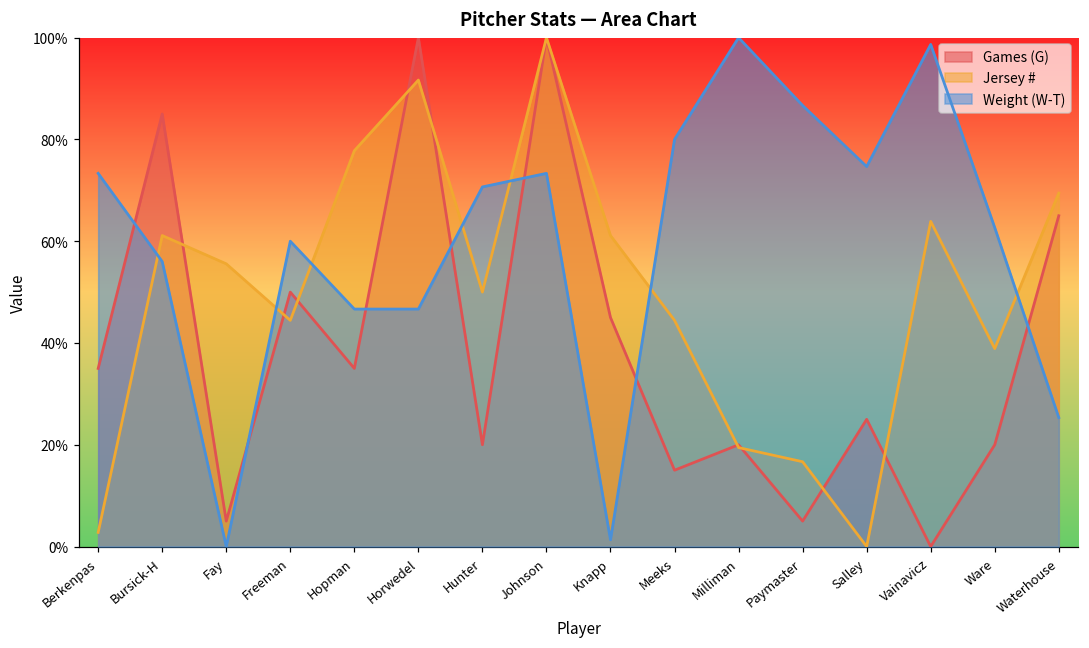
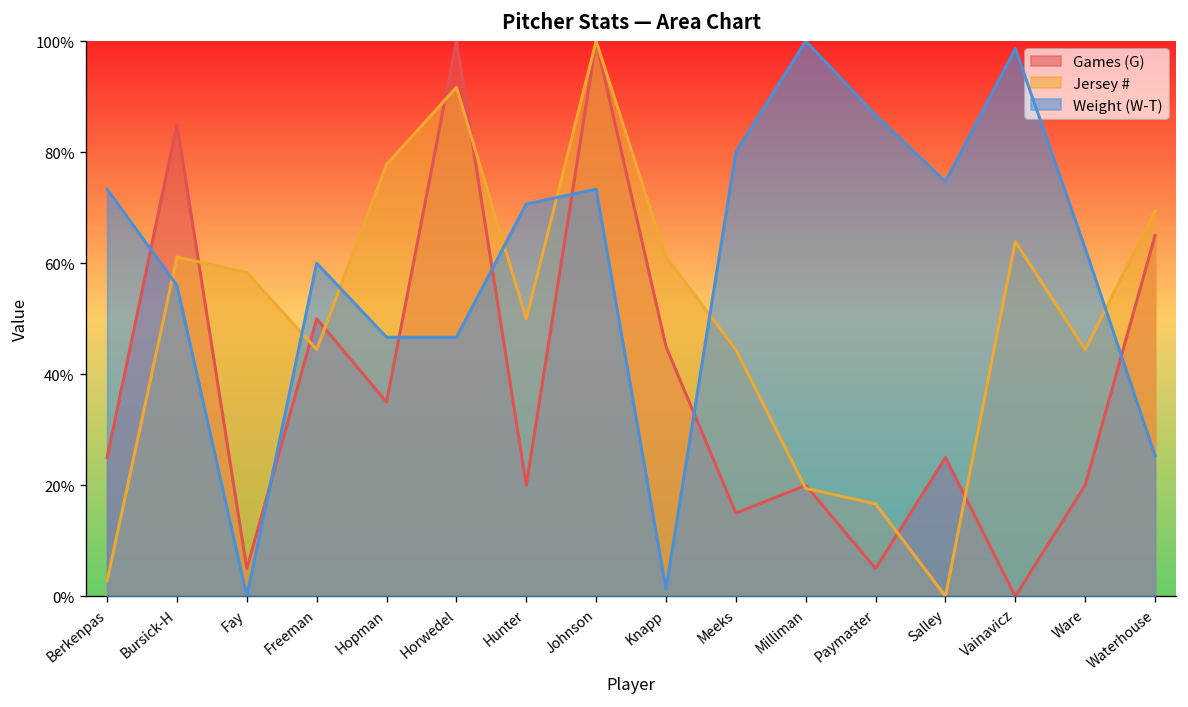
Games (G), Berkenpas: 35% -> 25%
Jersey #, Fay: 56% -> 58%
Jersey #, Ware: 39% -> 44%
